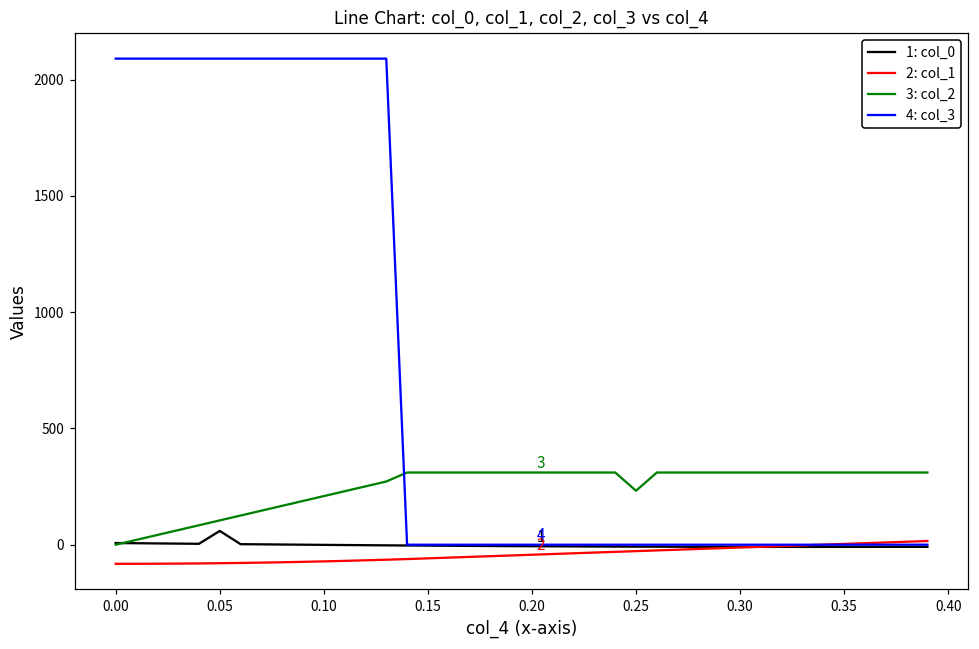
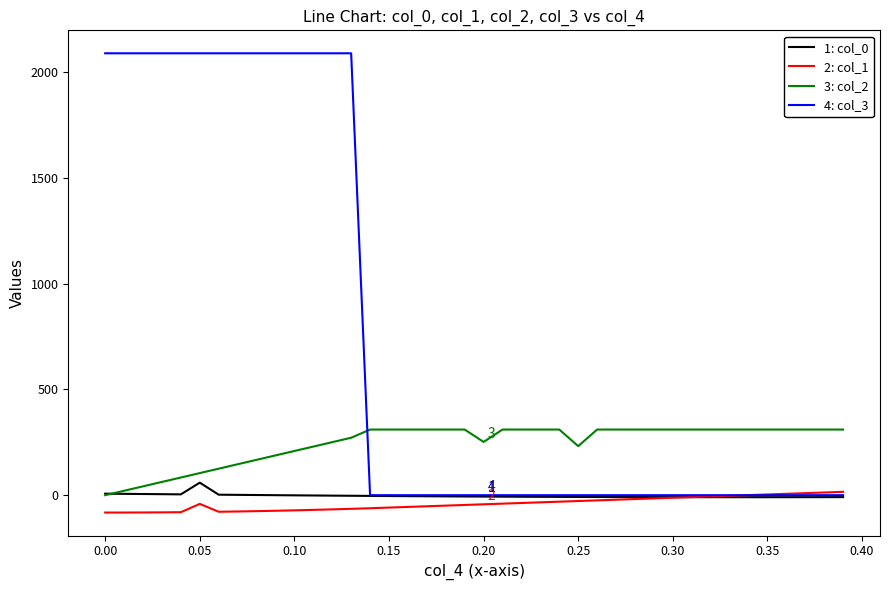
2: col_1, 0.05: -80 -> -40
3: col_2, 0.20: 310 -> 250
